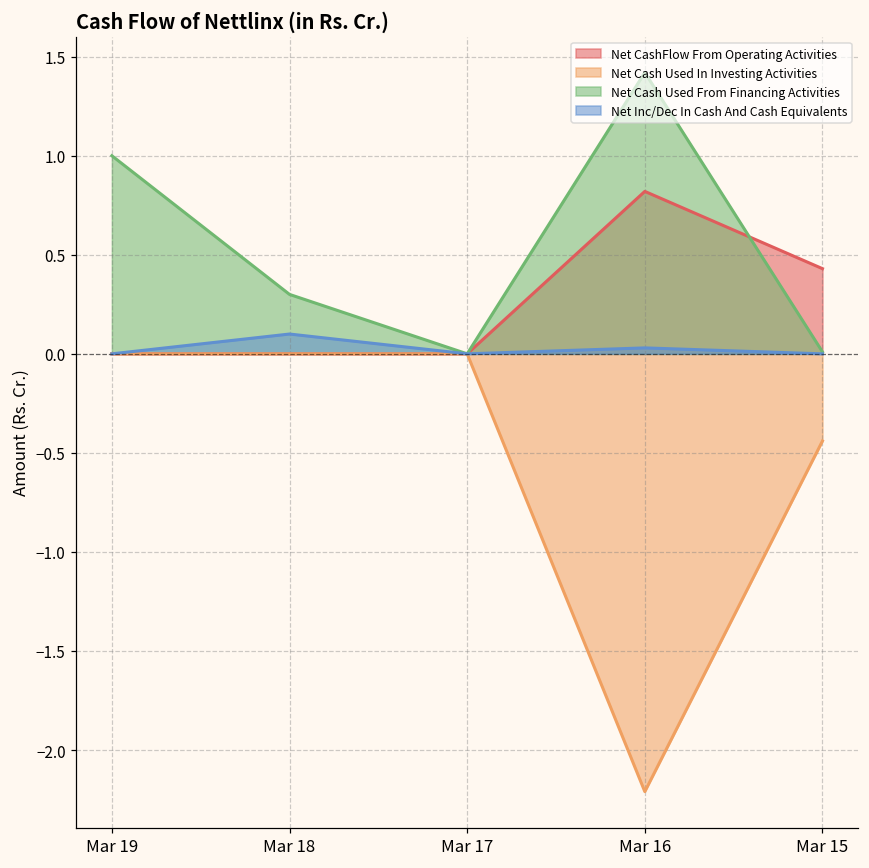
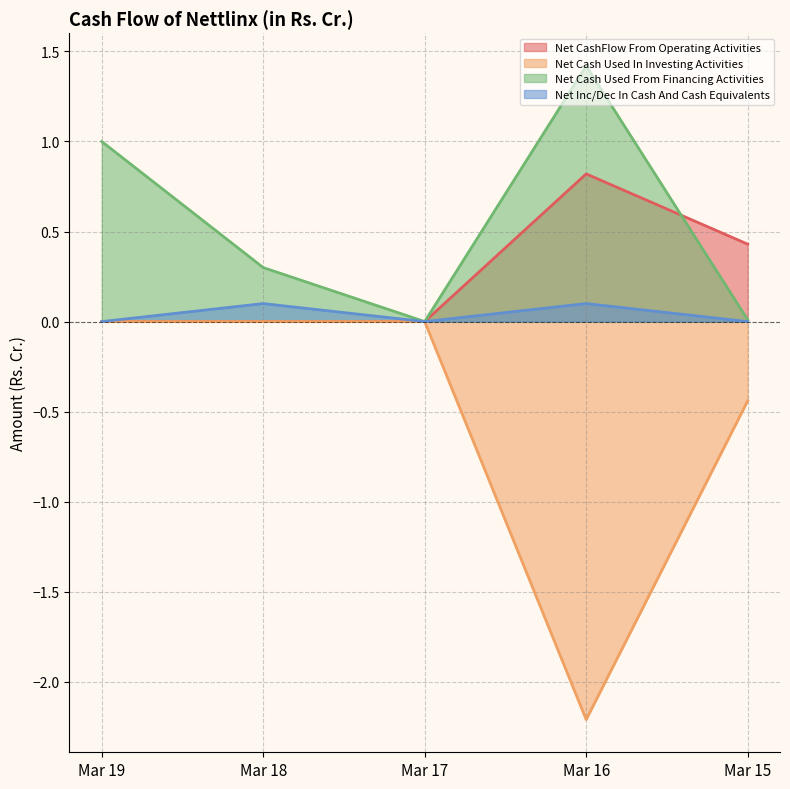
Net Inc/Dec In Cash And Cash Equivalents, Mar 16: 0.03 -> 0.10
